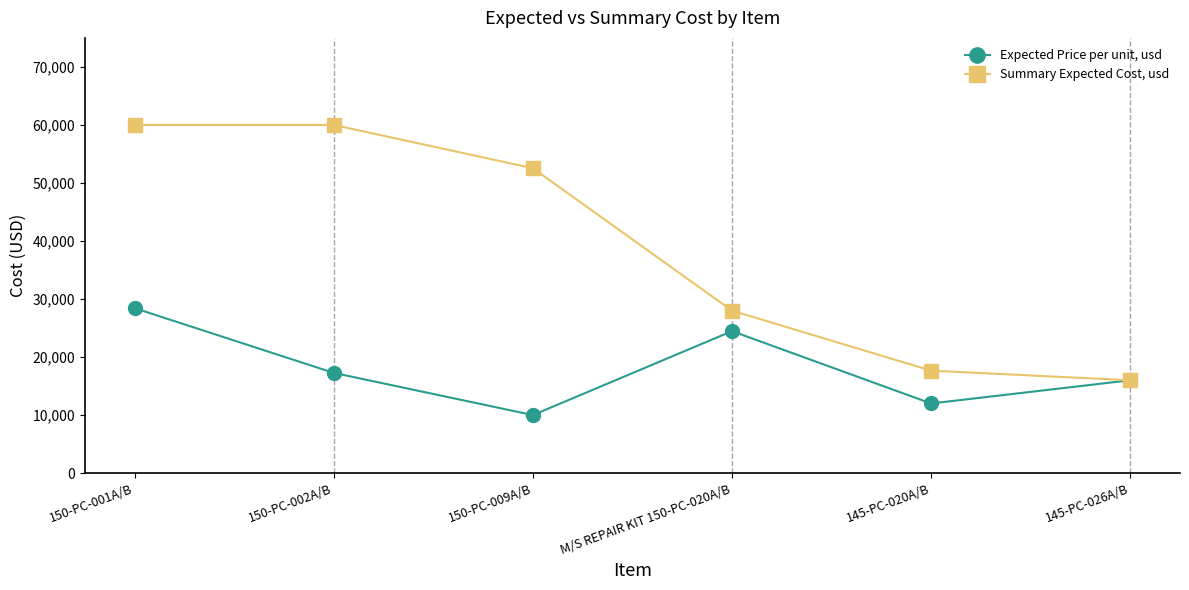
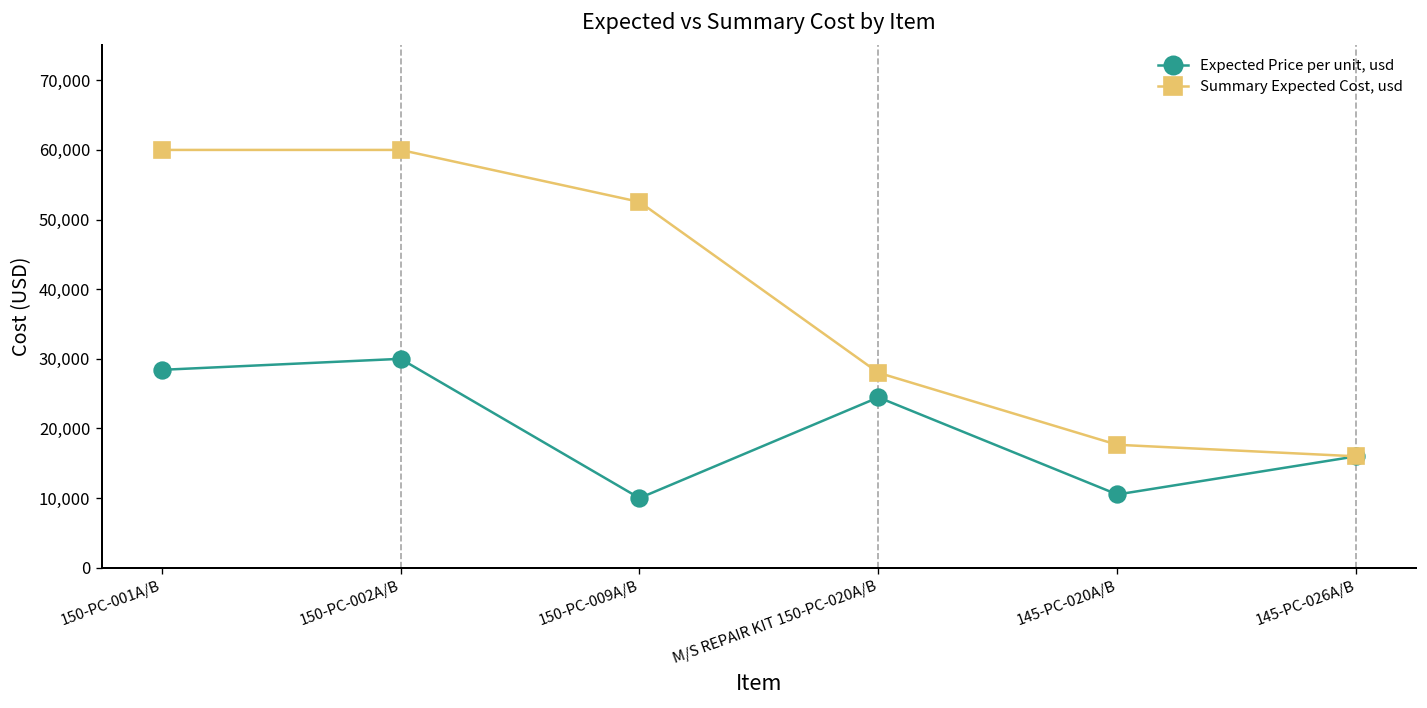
Expected Price per unit, usd, 150-PC-002A/B: 17,000 -> 30,000
Expected Price per unit, usd, 145-PC-020A/B: 12,000 -> 11,000
